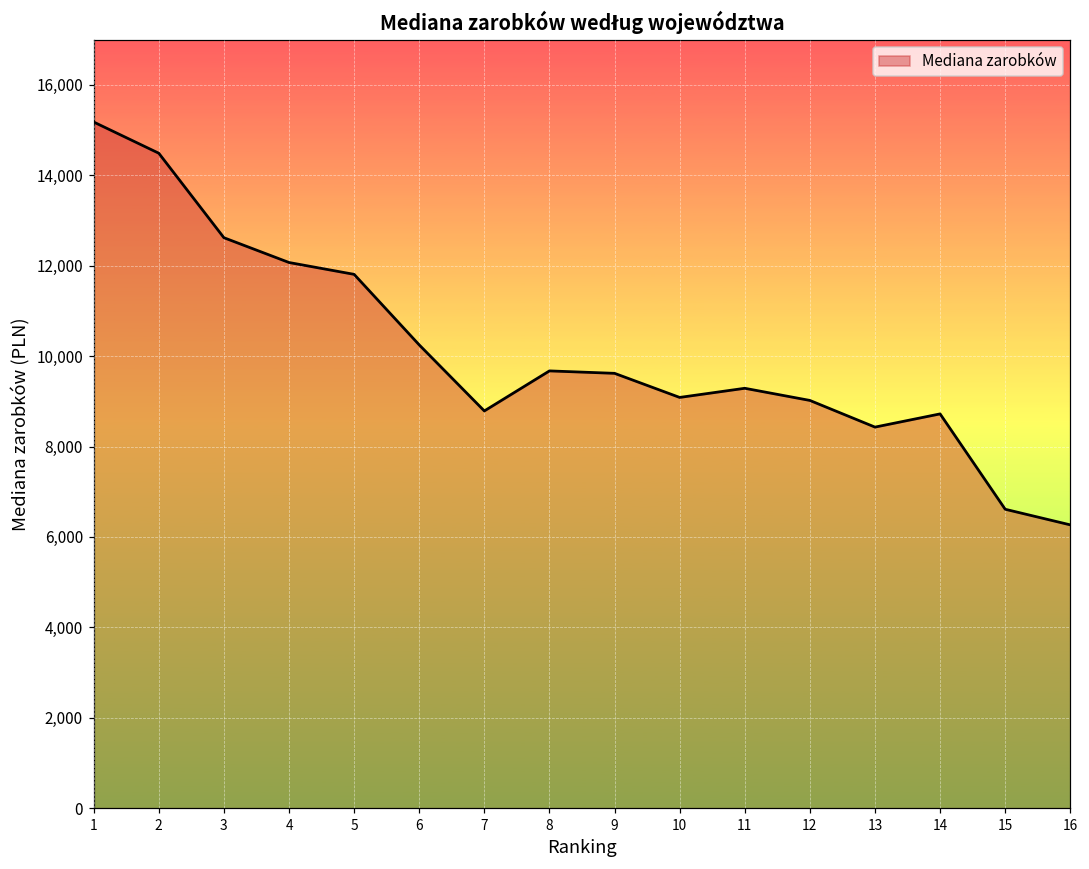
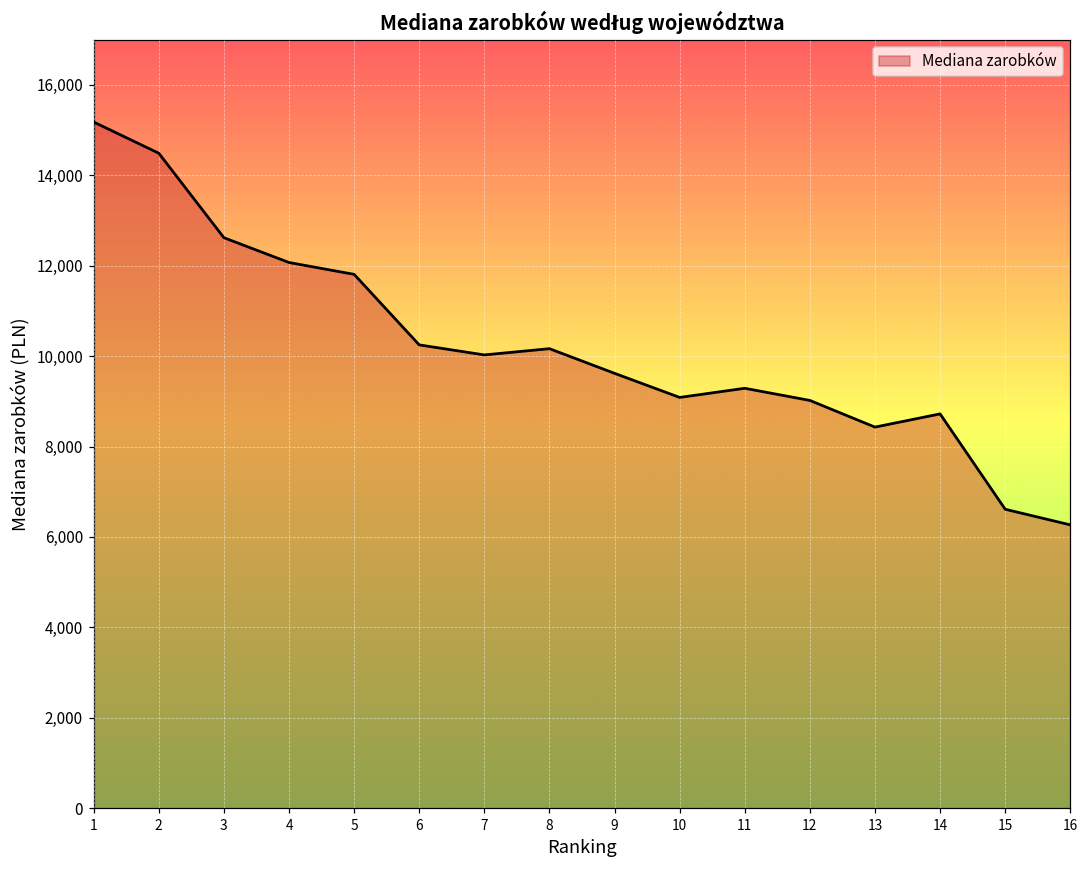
7: 8,800 -> 10,000
8: 9,700 -> 10,200
